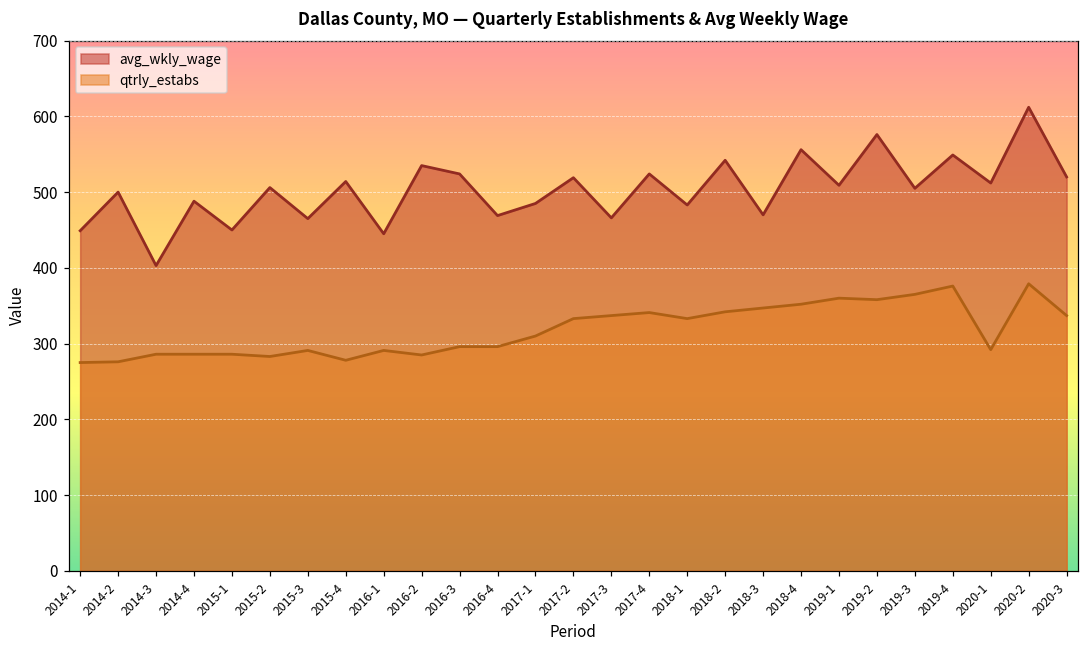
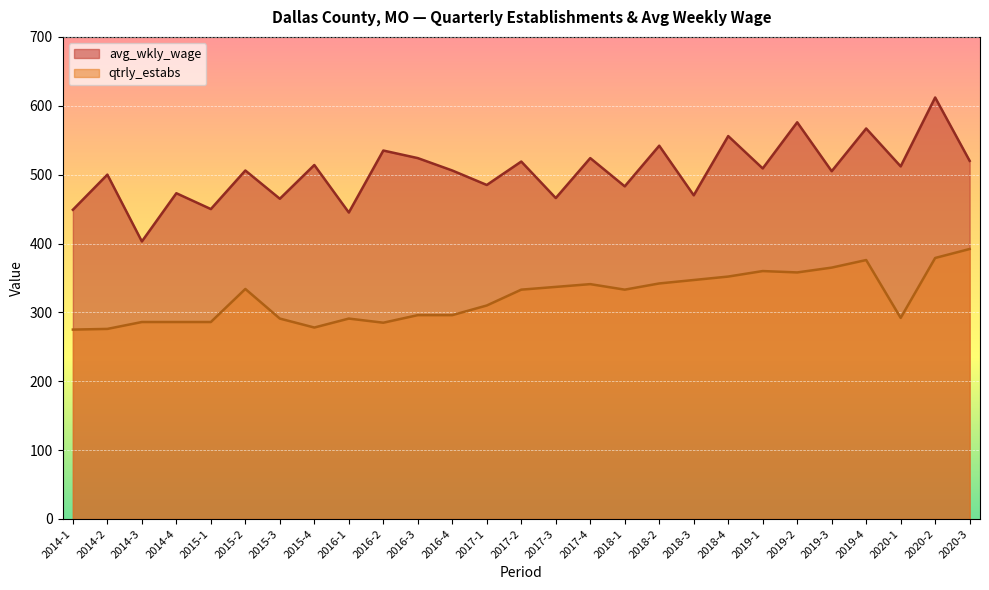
avg_wkly_wage, 2014-4: 490 -> 470
qtrly_estabs, 2015-2: 280 -> 330
avg_wkly_wage, 2016-4: 470 -> 510
avg_wkly_wage, 2019-4: 550 -> 570
qtrly_estabs, 2020-3: 340 -> 390
